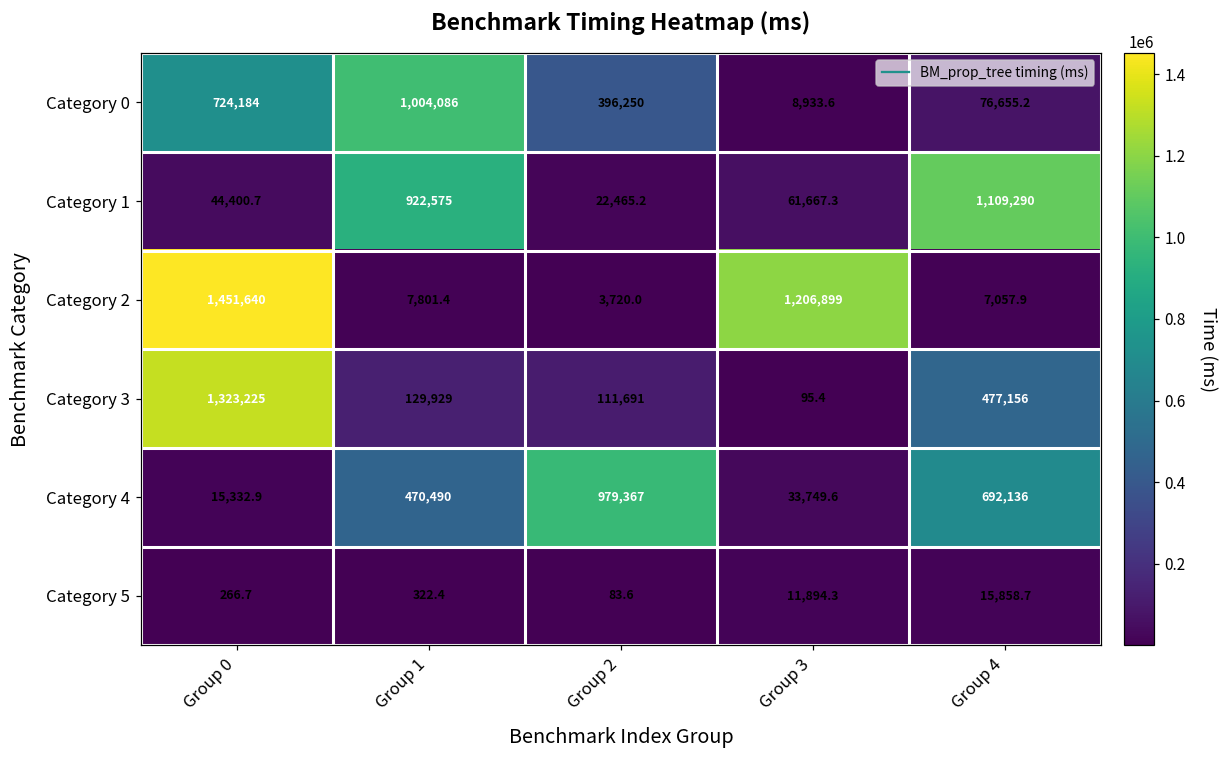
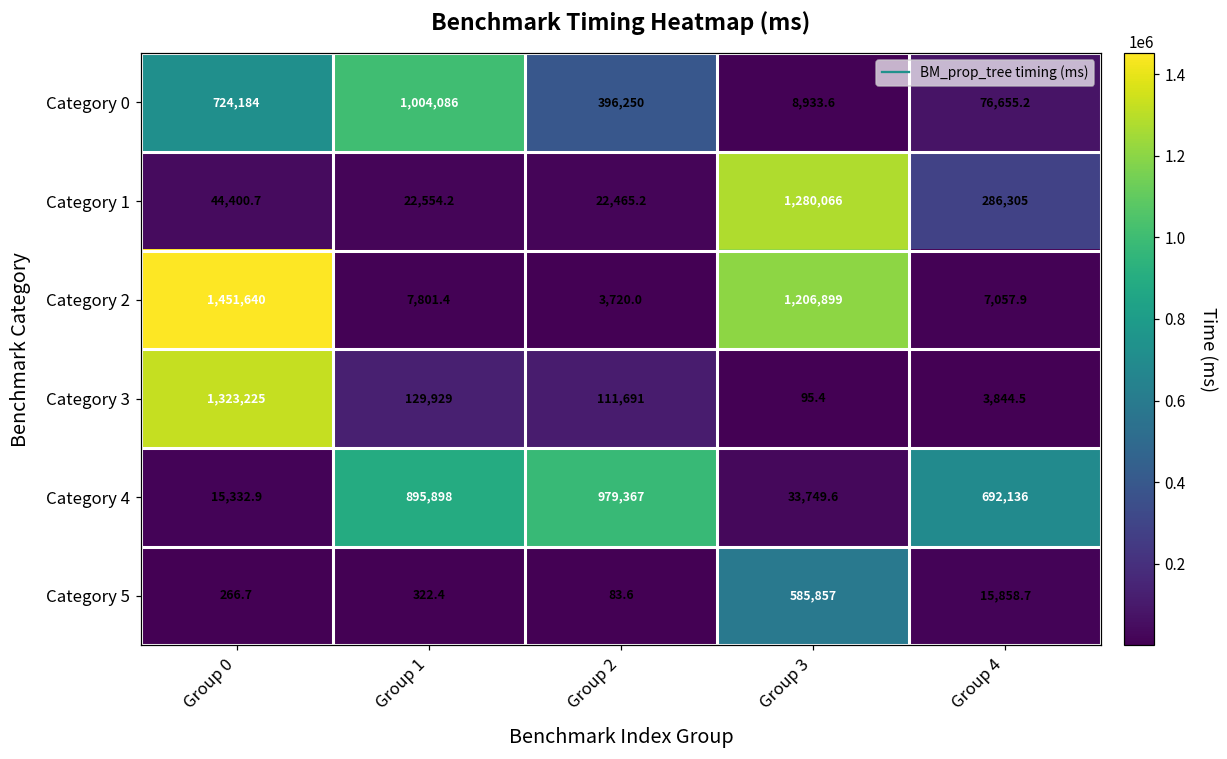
Category 1, Group 1: 922,575 -> 22,554.2
Category 1, Group 3: 61,667.3 -> 1,280,066
Category 1, Group 4: 1,109,290 -> 286,305
Category 3, Group 4: 477,156 -> 3,844.5
Category 4, Group 1: 470,490 -> 895,898
Category 5, Group 3: 11,894.3 -> 585,857
